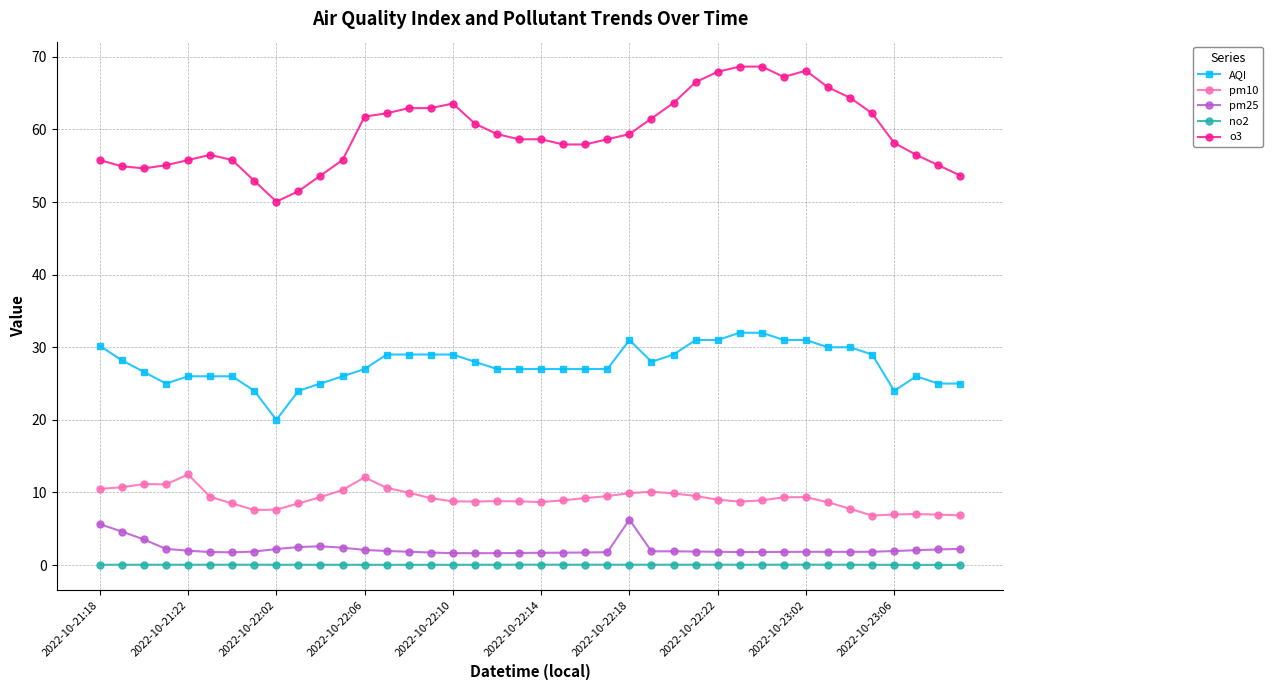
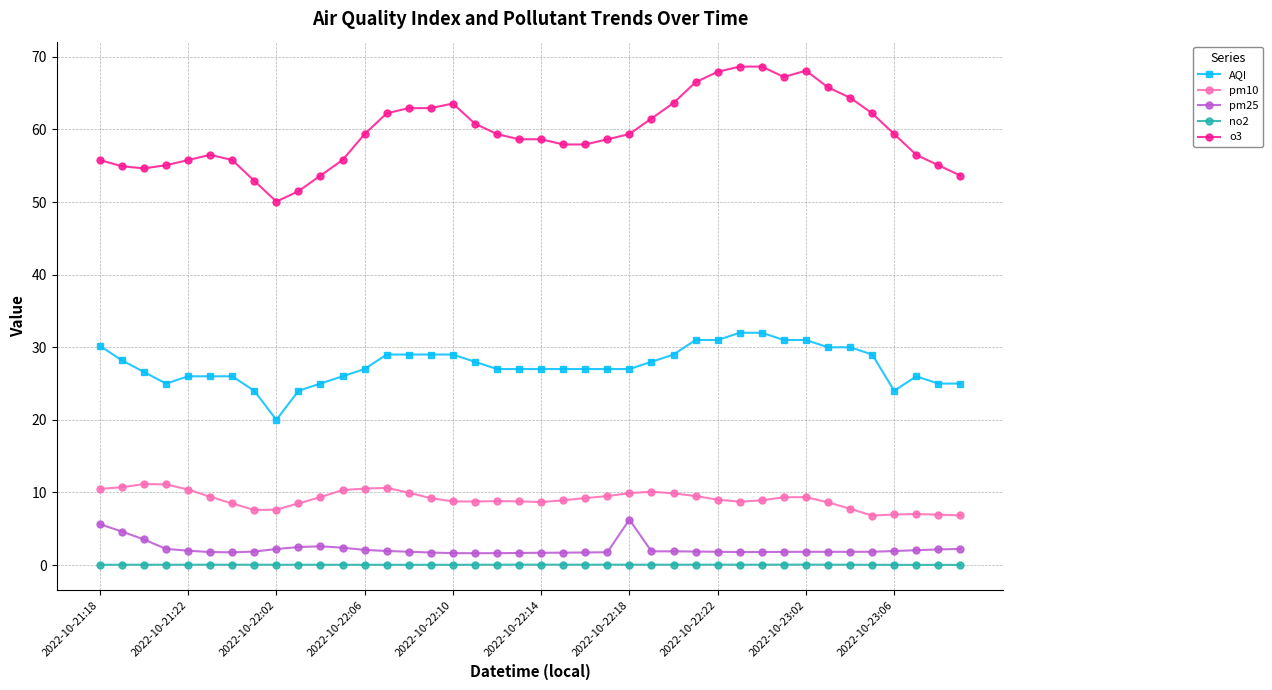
pm10, 2022-10-21:22: 12 -> 10
pm10, 2022-10-22:06: 12 -> 11
o3, 2022-10-22:06: 62 -> 59
AQI, 2022-10-22:18: 31 -> 27
o3, 2022-10-23:06: 58 -> 59
